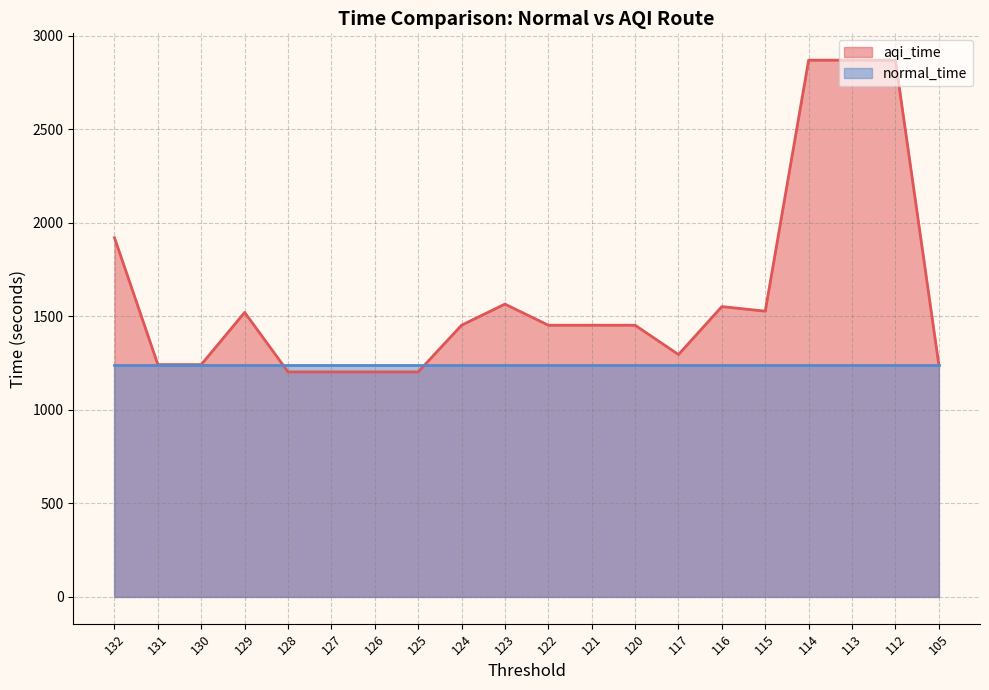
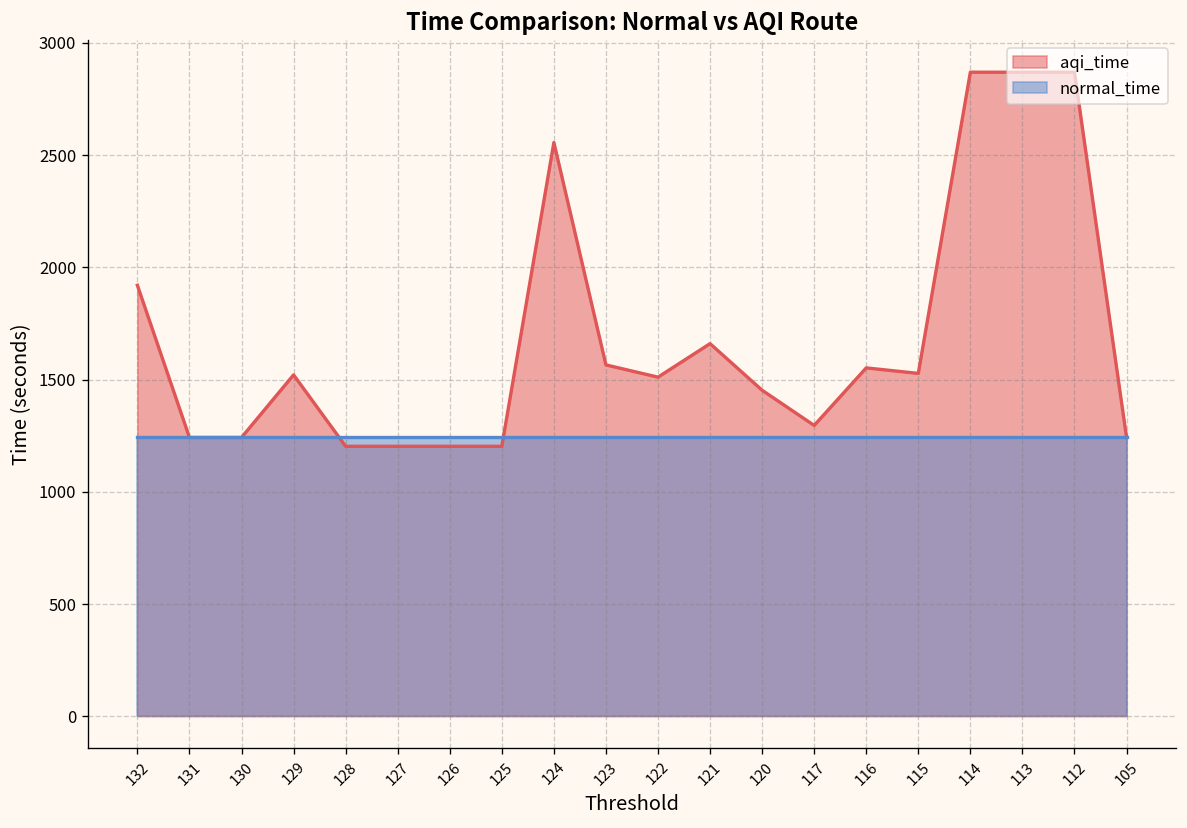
aqi_time, 124: 1450 -> 2560
aqi_time, 122: 1450 -> 1510
aqi_time, 121: 1450 -> 1660
